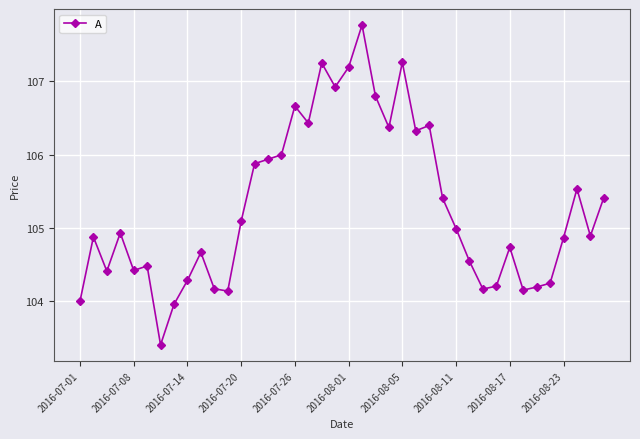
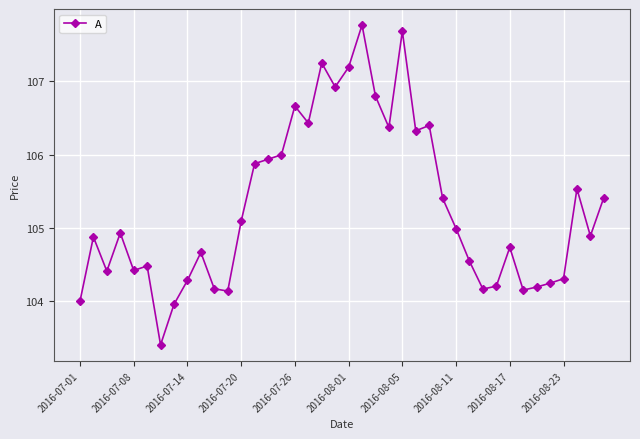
2016-08-05: 107.3 -> 107.7
2016-08-23: 104.9 -> 104.3
